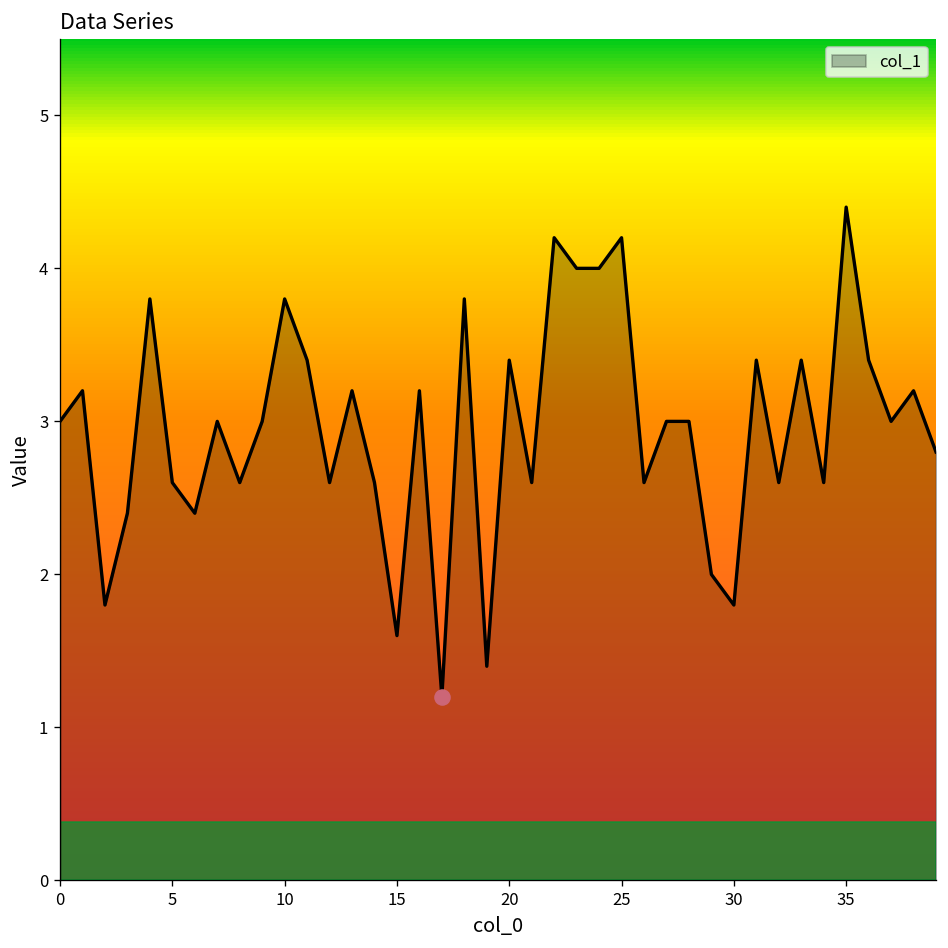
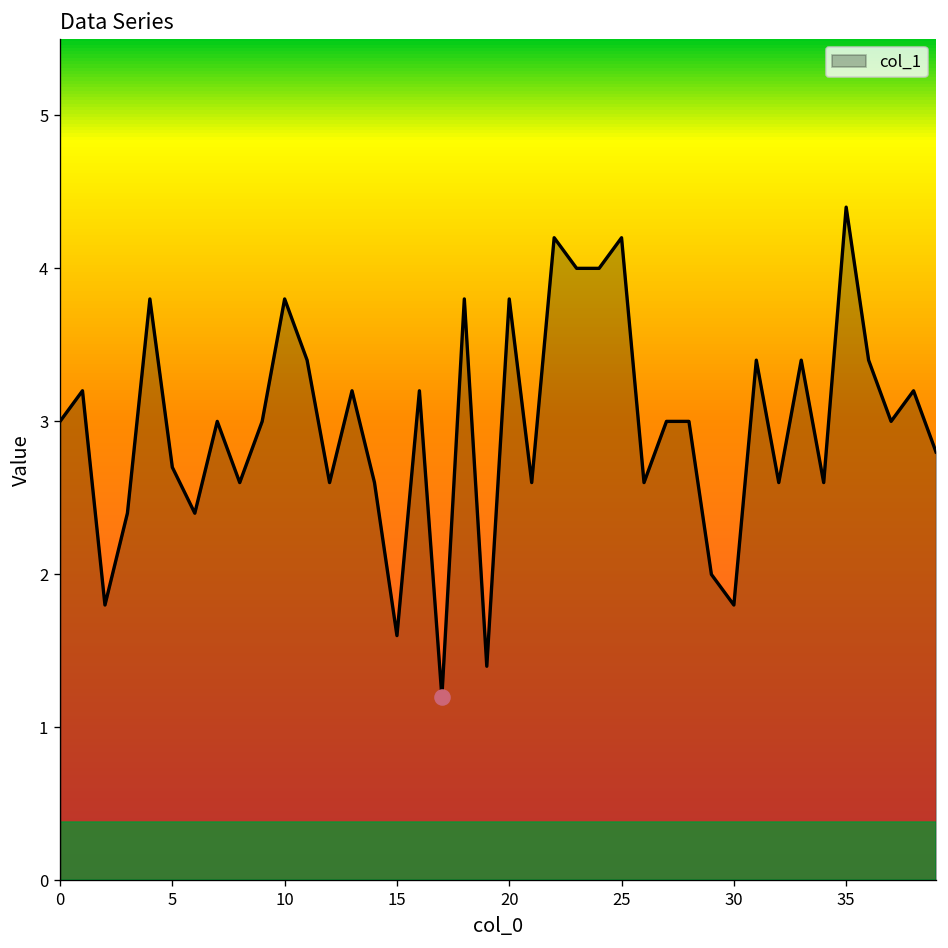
col_1, 5: 2.6 -> 2.7
col_1, 20: 3.4 -> 3.8
